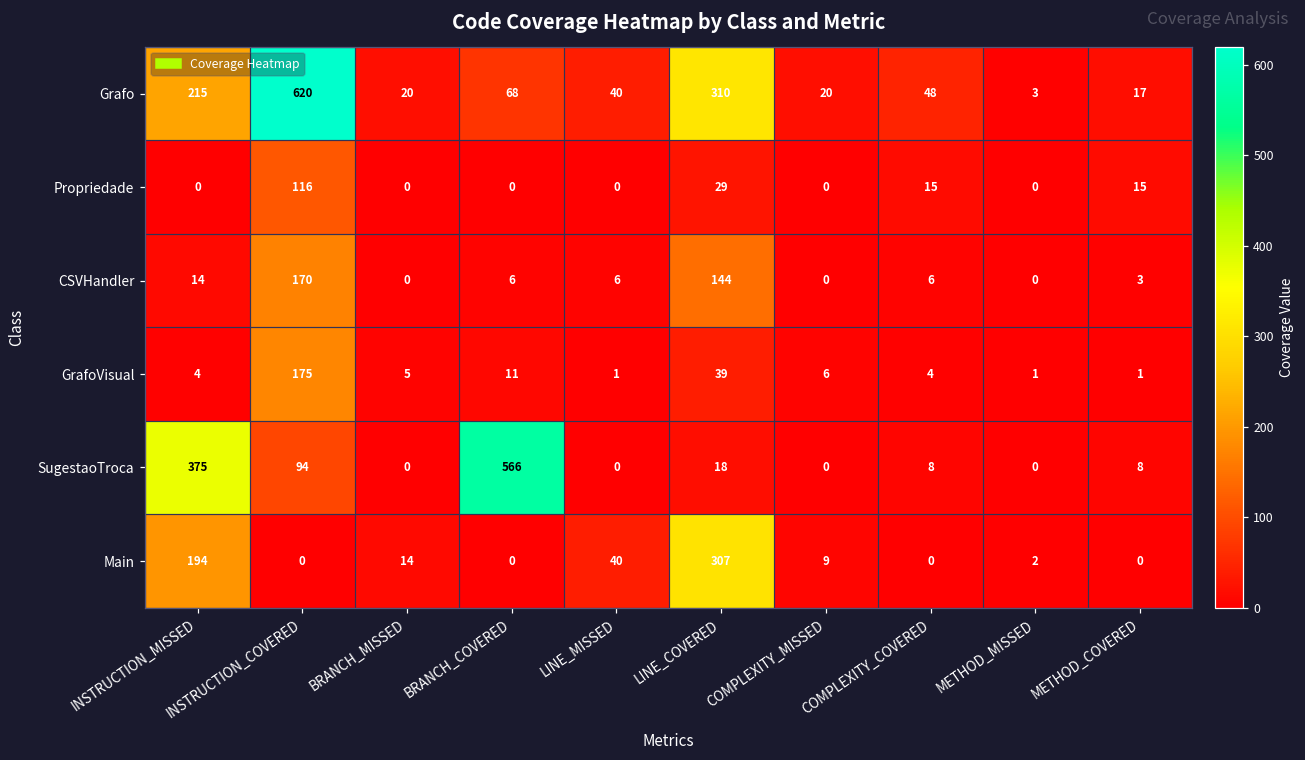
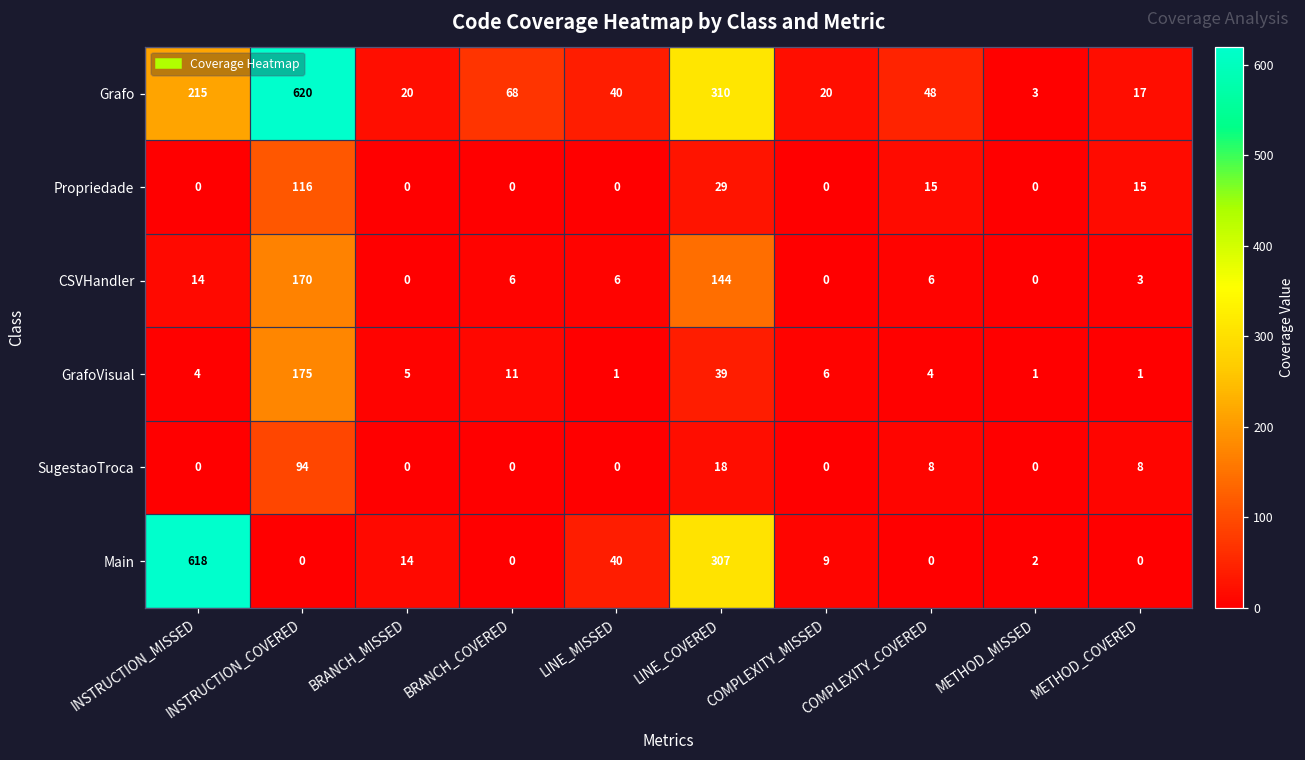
SugestaoTroca, INSTRUCTION_MISSED: 375 -> 0
SugestaoTroca, BRANCH_COVERED: 566 -> 0
Main, INSTRUCTION_MISSED: 194 -> 618
